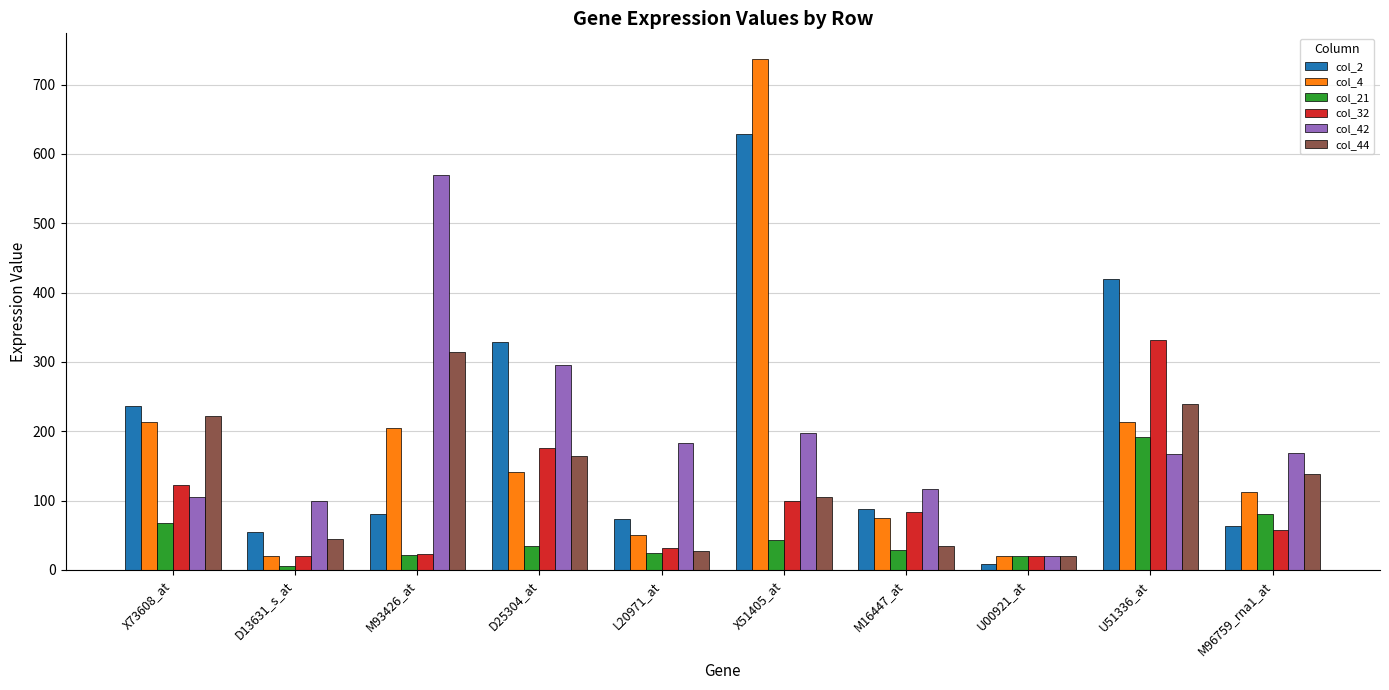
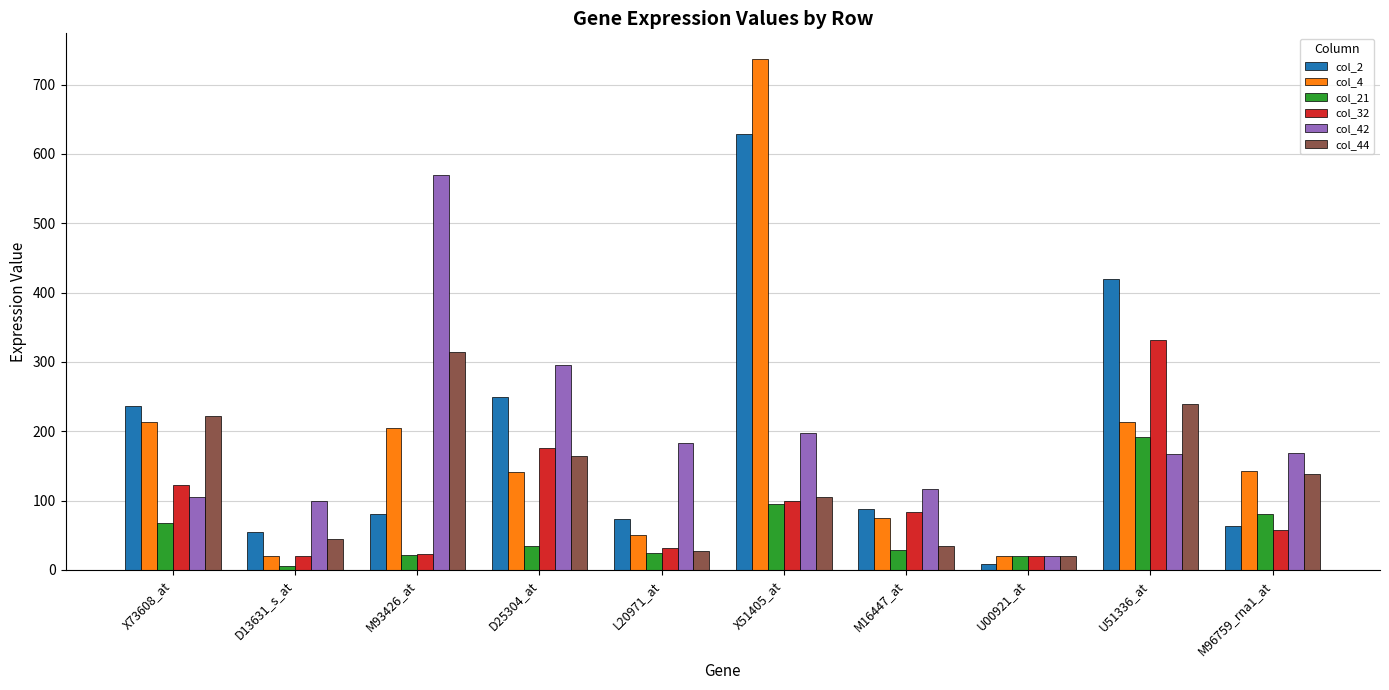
col_2, D25304_at: 330 -> 250
col_21, X51405_at: 40 -> 100
col_4, M96759_rna1_at: 110 -> 140
